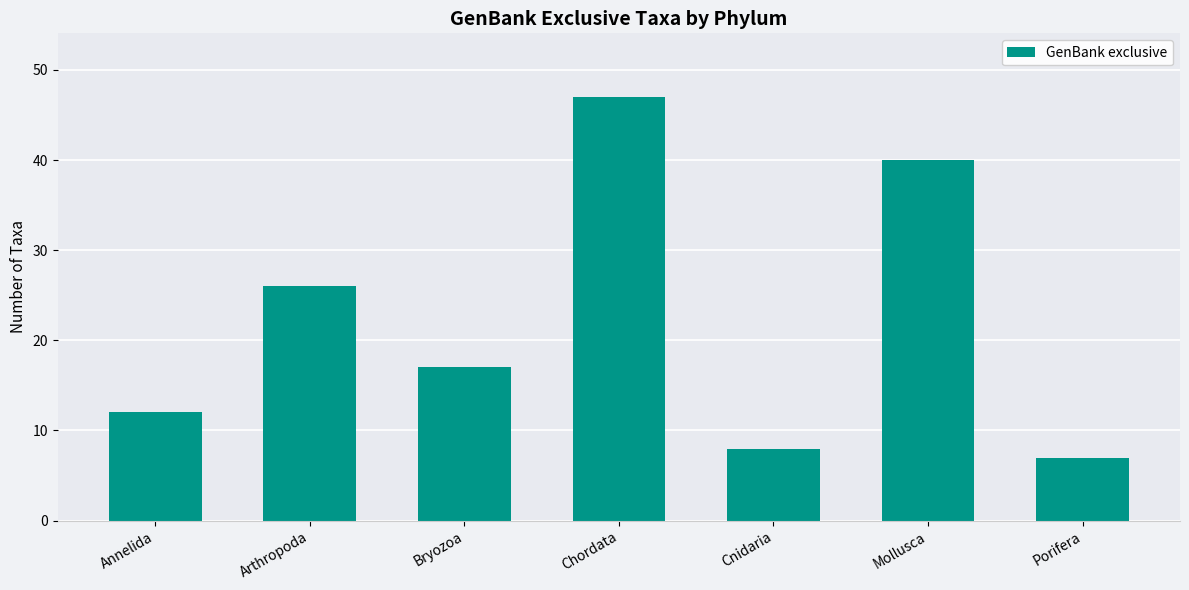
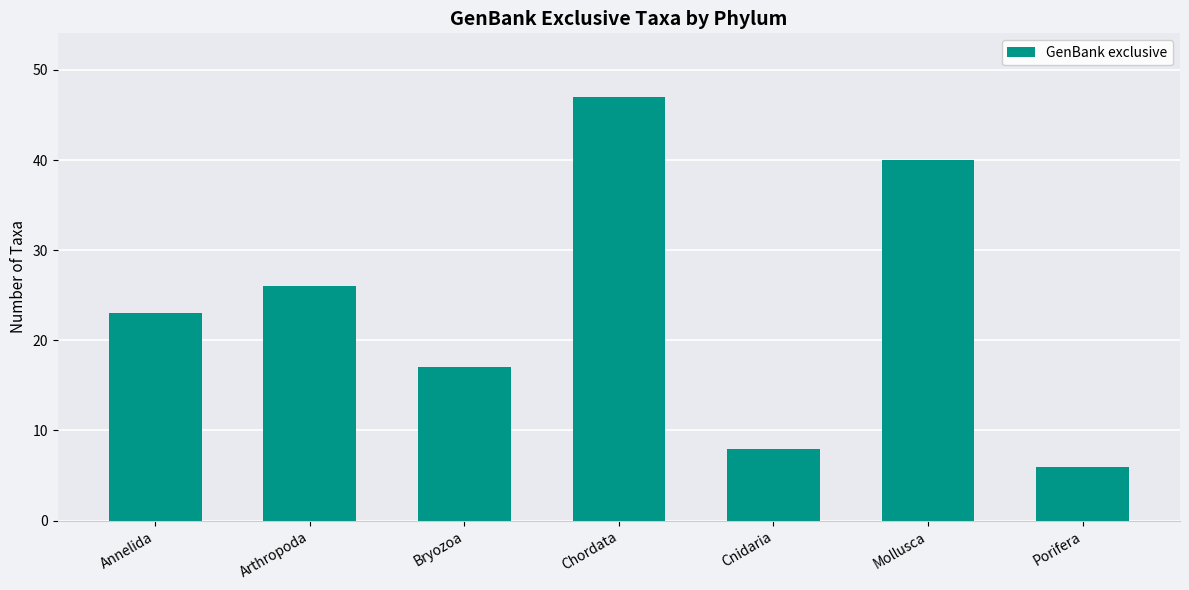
Annelida: 12 -> 23
Porifera: 7 -> 6
